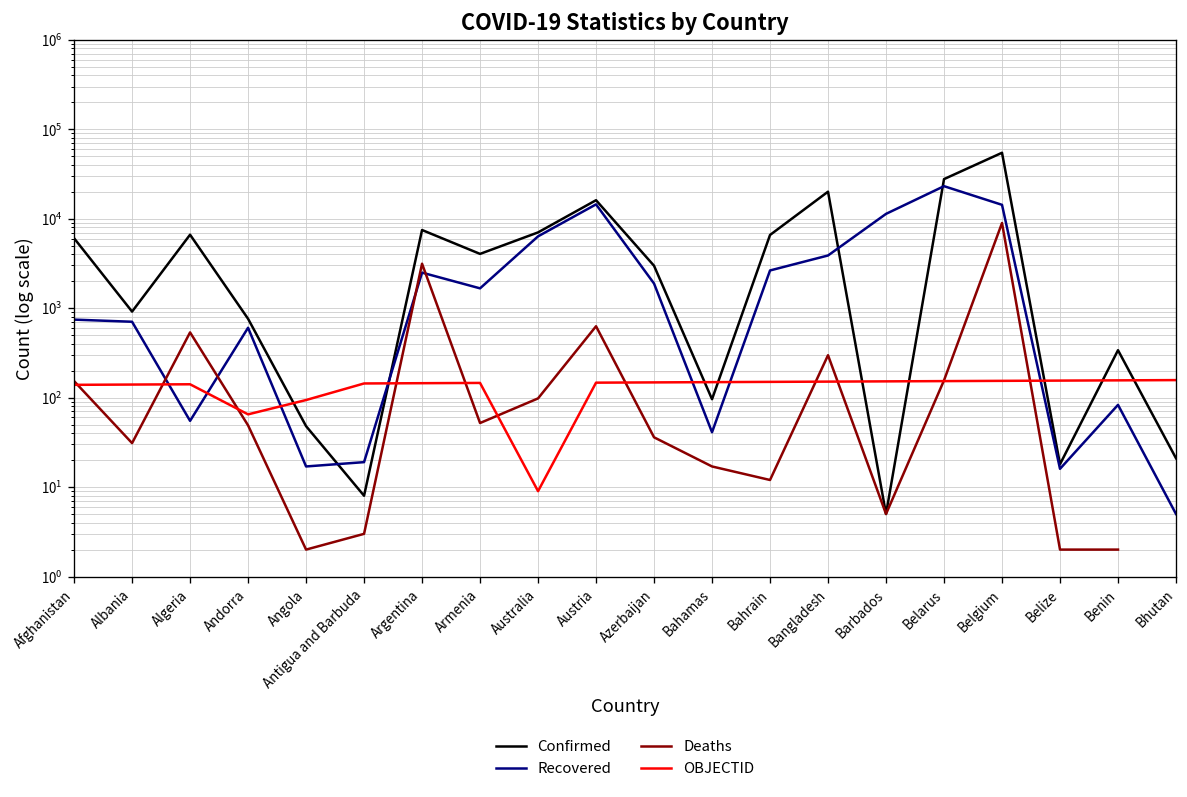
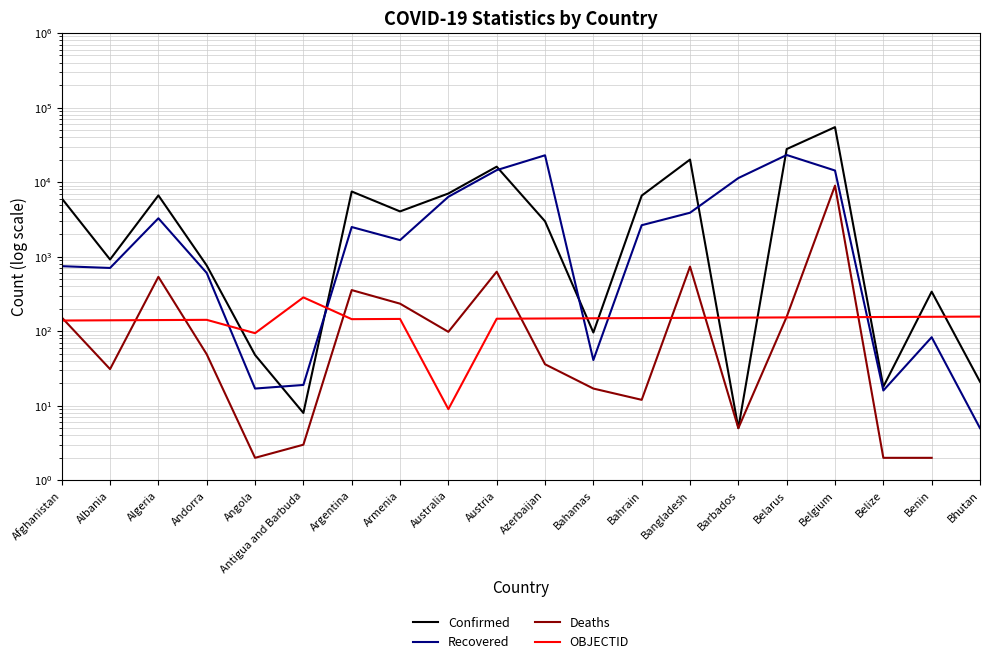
Recovered, Algeria: 60 -> 3000
OBJECTID, Andorra: 70 -> 140
OBJECTID, Antigua and Barbuda: 140 -> 280
Deaths, Argentina: 3100 -> 400
Deaths, Armenia: 50 -> 230
Recovered, Azerbaijan: 1900 -> 23000
Deaths, Bangladesh: 300 -> 700
